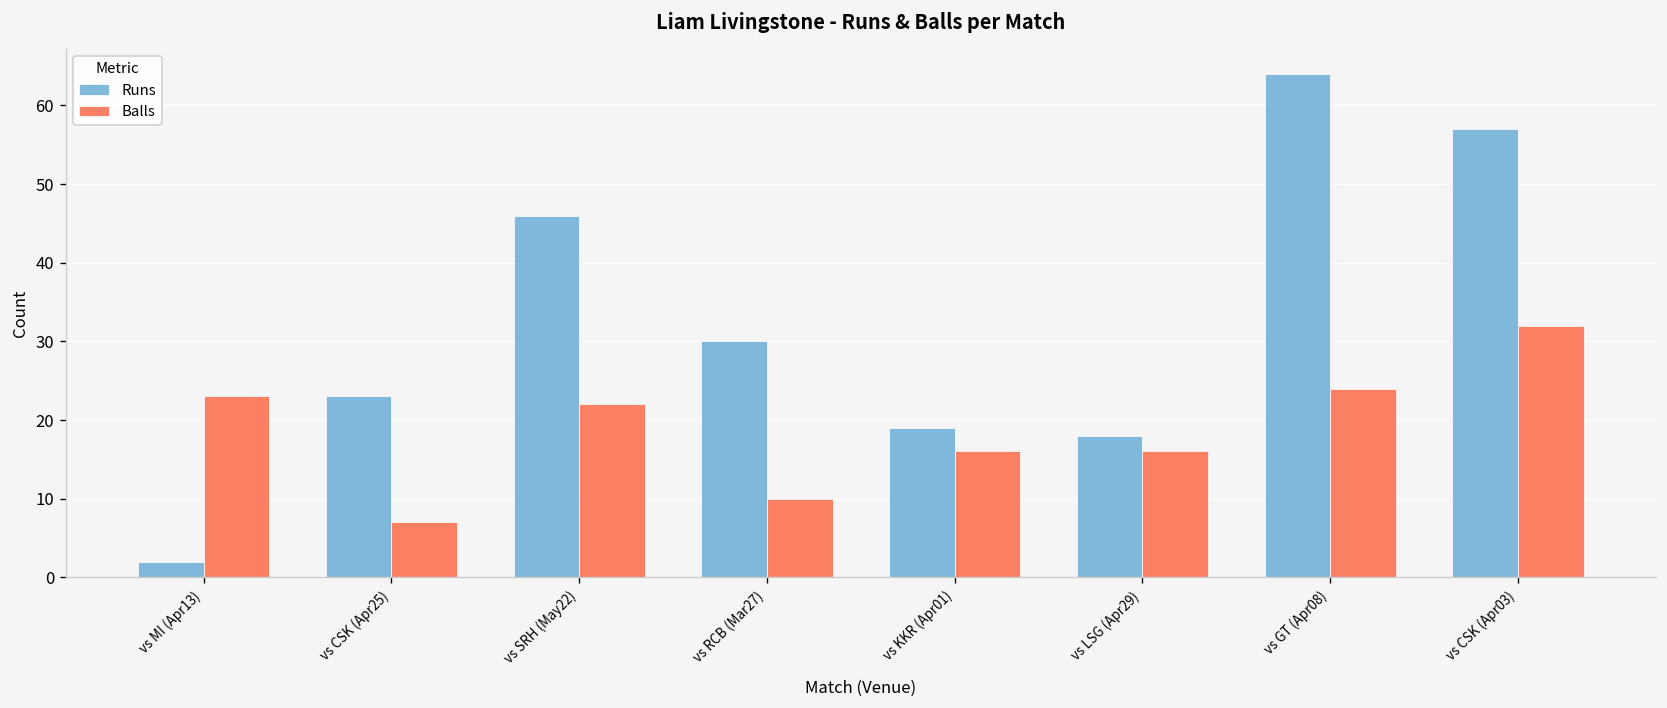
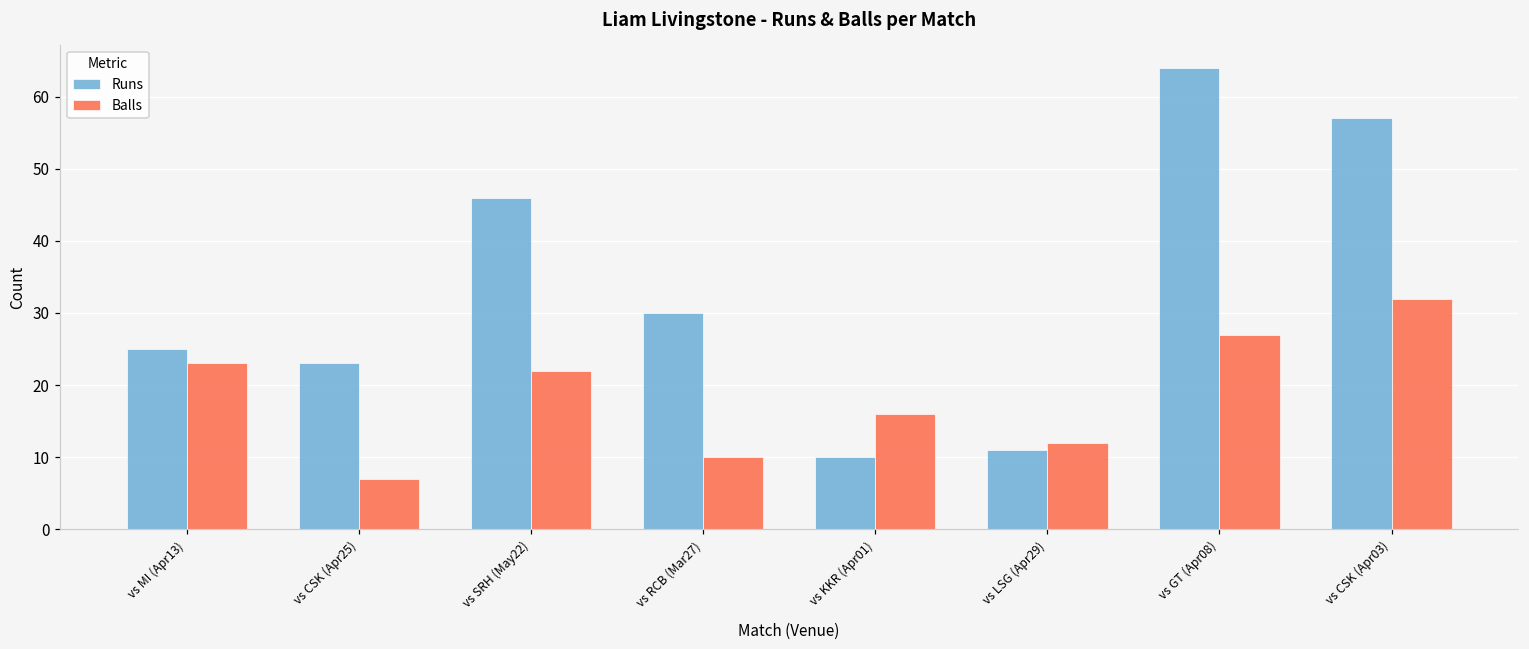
Runs, vs MI (Apr13): 2 -> 25
Runs, vs KKR (Apr01): 19 -> 10
Runs, vs LSG (Apr29): 18 -> 11
Balls, vs LSG (Apr29): 16 -> 12
Balls, vs GT (Apr08): 24 -> 27
